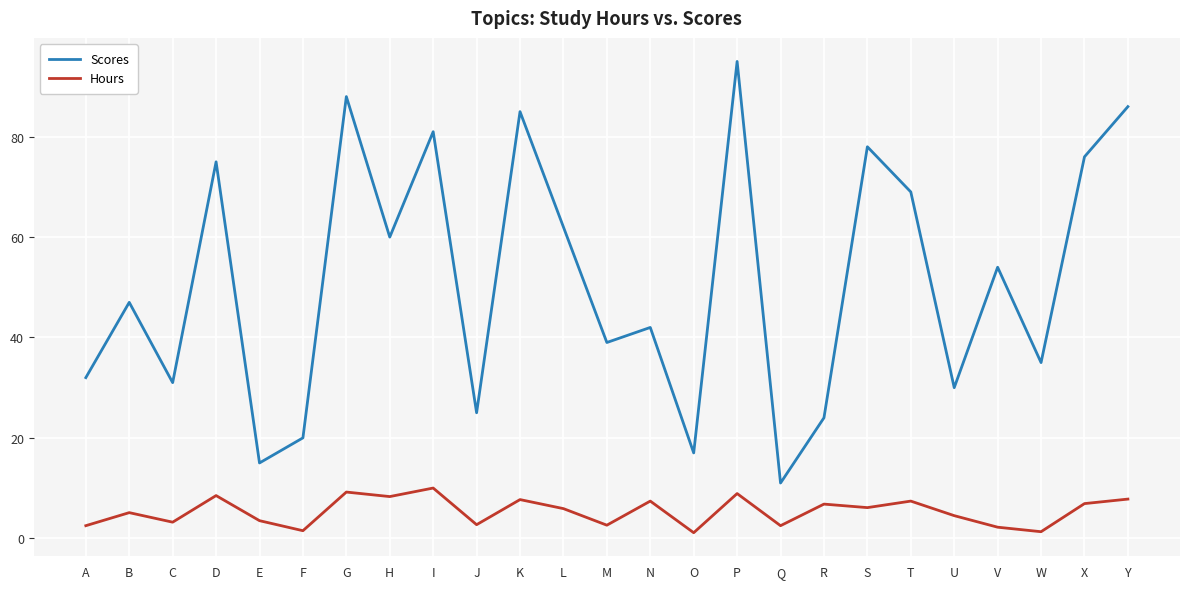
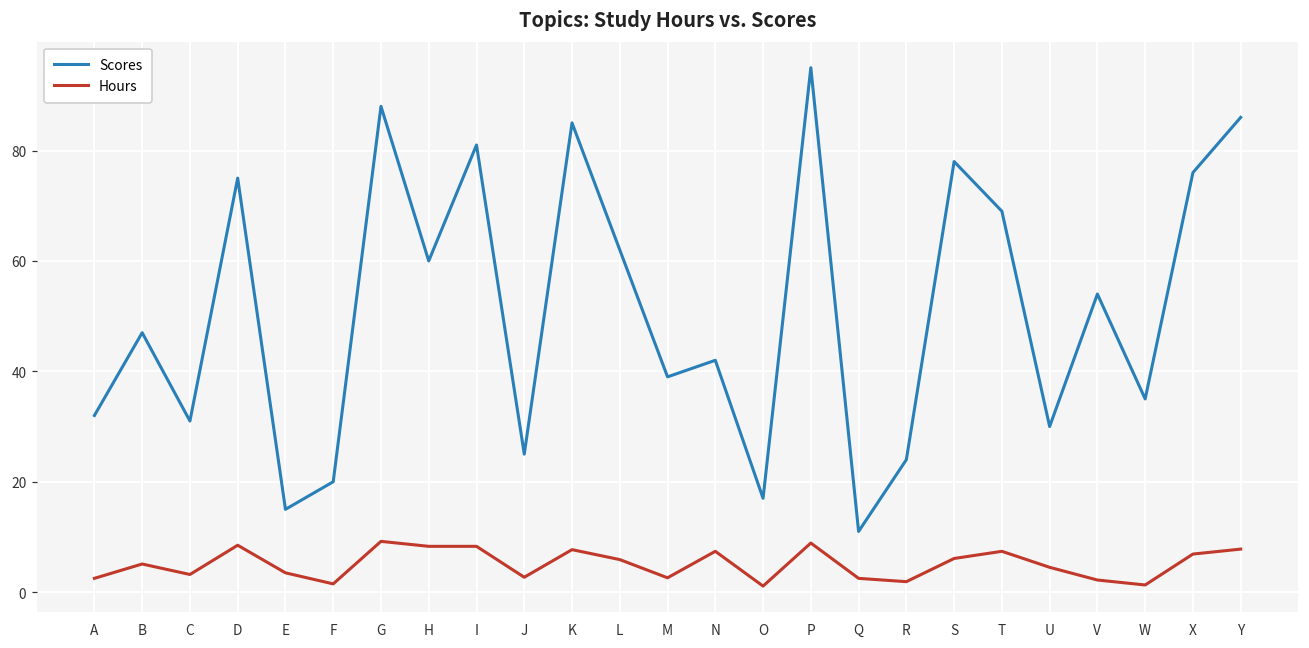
Hours, I: 10 -> 8
Hours, R: 7 -> 2
